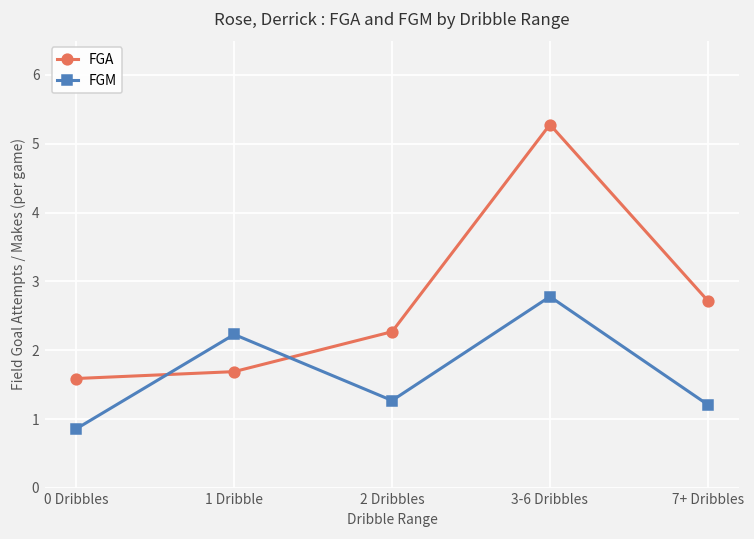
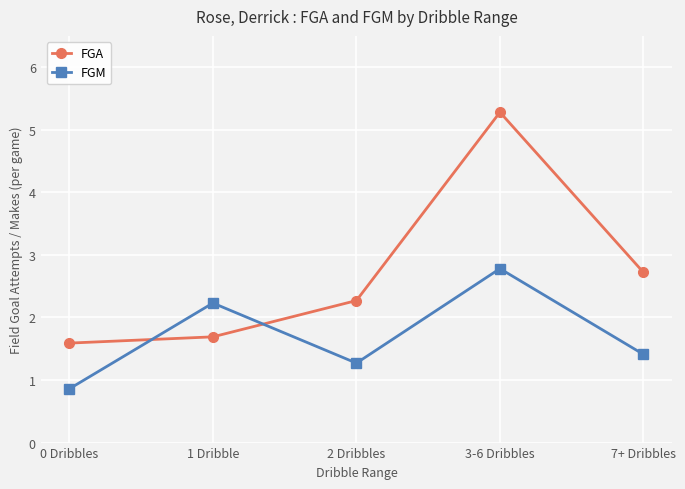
FGM, 7+ Dribbles: 1.2 -> 1.4
